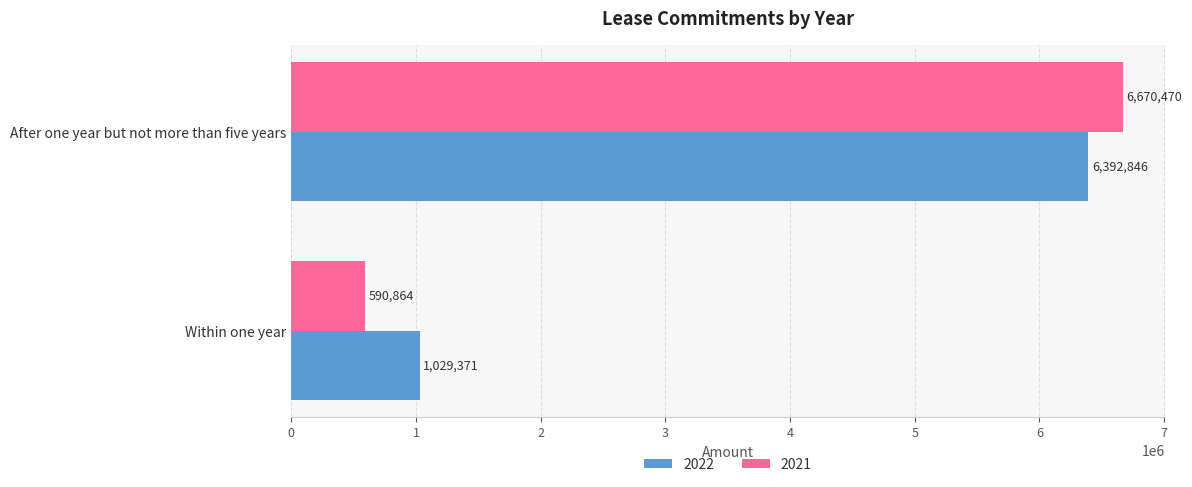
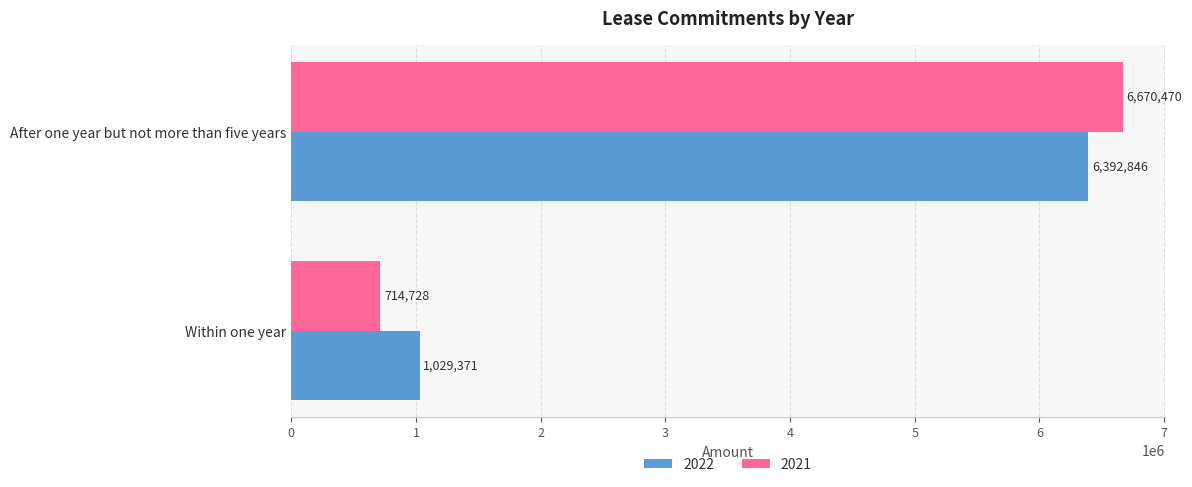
2021, Within one year: 590,864 -> 714,728
